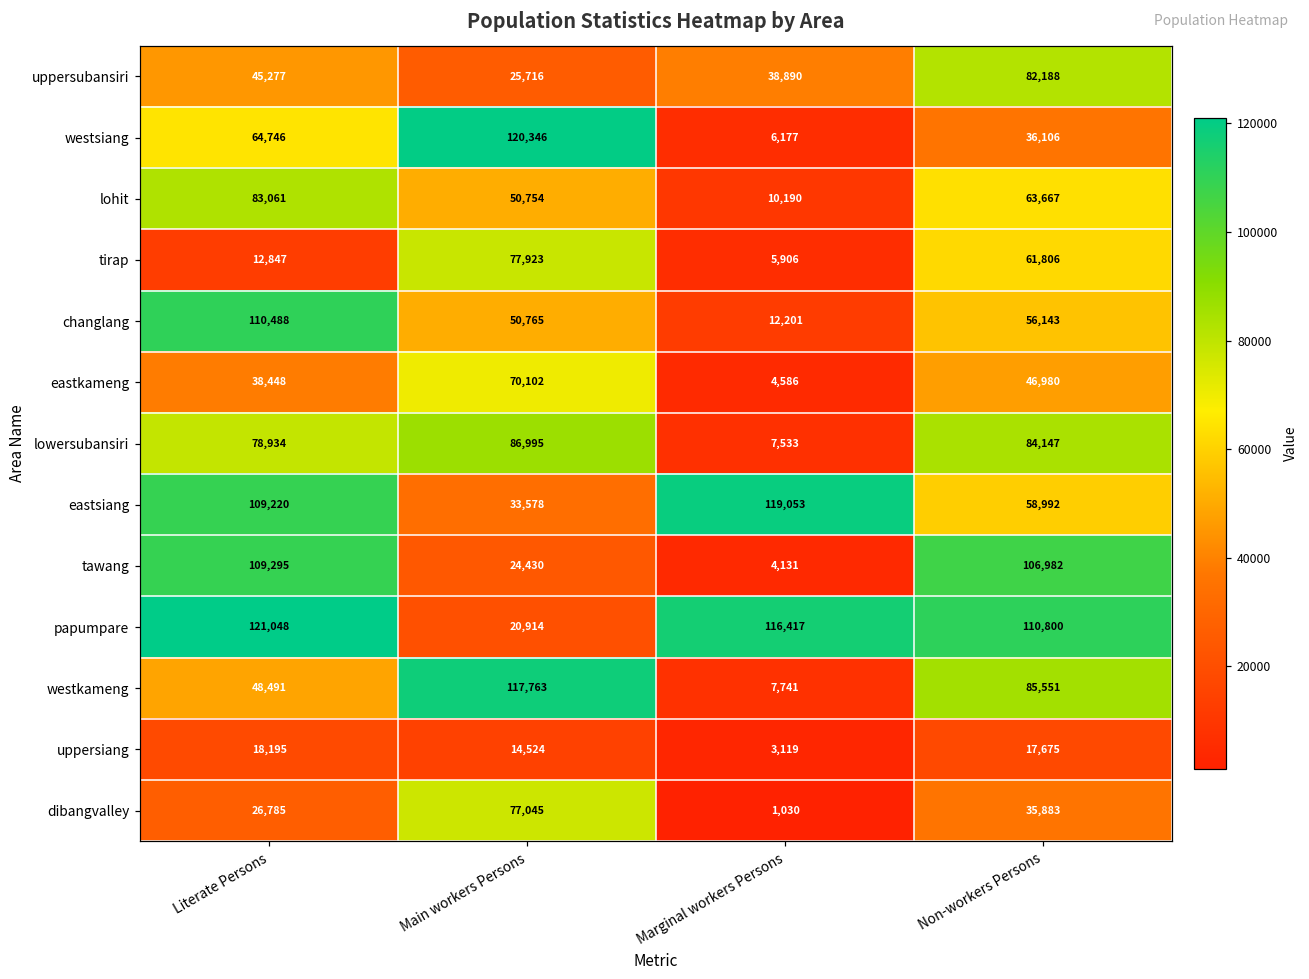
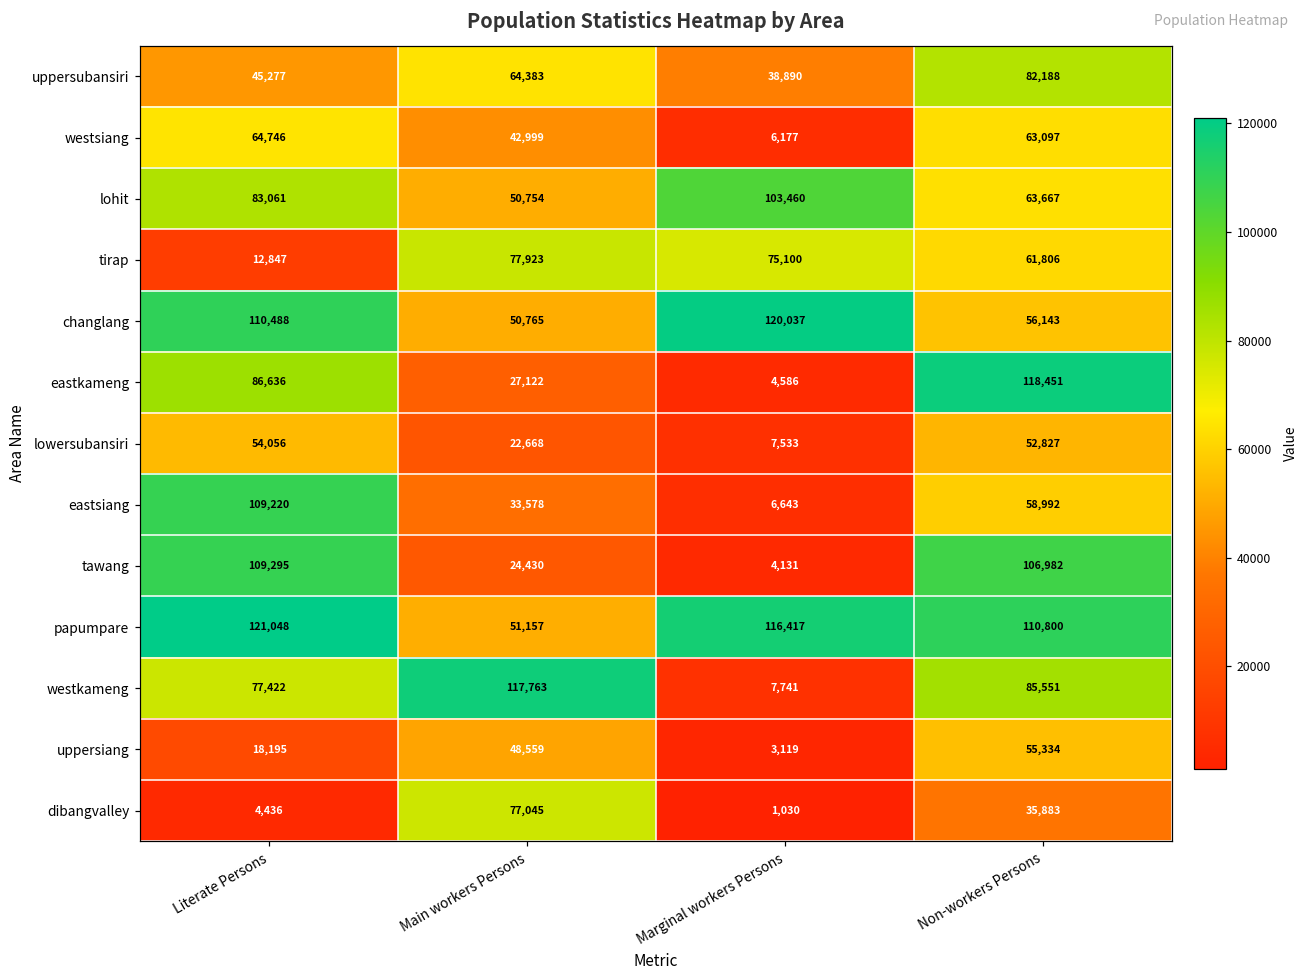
uppersubansiri, Main workers Persons: 25,716 -> 64,383
westsiang, Main workers Persons: 120,346 -> 42,999
westsiang, Non-workers Persons: 36,106 -> 63,097
lohit, Marginal workers Persons: 10,190 -> 103,460
tirap, Marginal workers Persons: 5,906 -> 75,100
changlang, Marginal workers Persons: 12,201 -> 120,037
eastkameng, Literate Persons: 38,448 -> 86,636
eastkameng, Main workers Persons: 70,102 -> 27,122
eastkameng, Non-workers Persons: 46,980 -> 118,451
lowersubansiri, Literate Persons: 78,934 -> 54,056
lowersubansiri, Main workers Persons: 86,995 -> 22,668
lowersubansiri, Non-workers Persons: 84,147 -> 52,827
eastsiang, Marginal workers Persons: 119,053 -> 6,643
papumpare, Main workers Persons: 20,914 -> 51,157
westkameng, Literate Persons: 48,491 -> 77,422
uppersiang, Main workers Persons: 14,524 -> 48,559
uppersiang, Non-workers Persons: 17,675 -> 55,334
dibangvalley, Literate Persons: 26,785 -> 4,436
